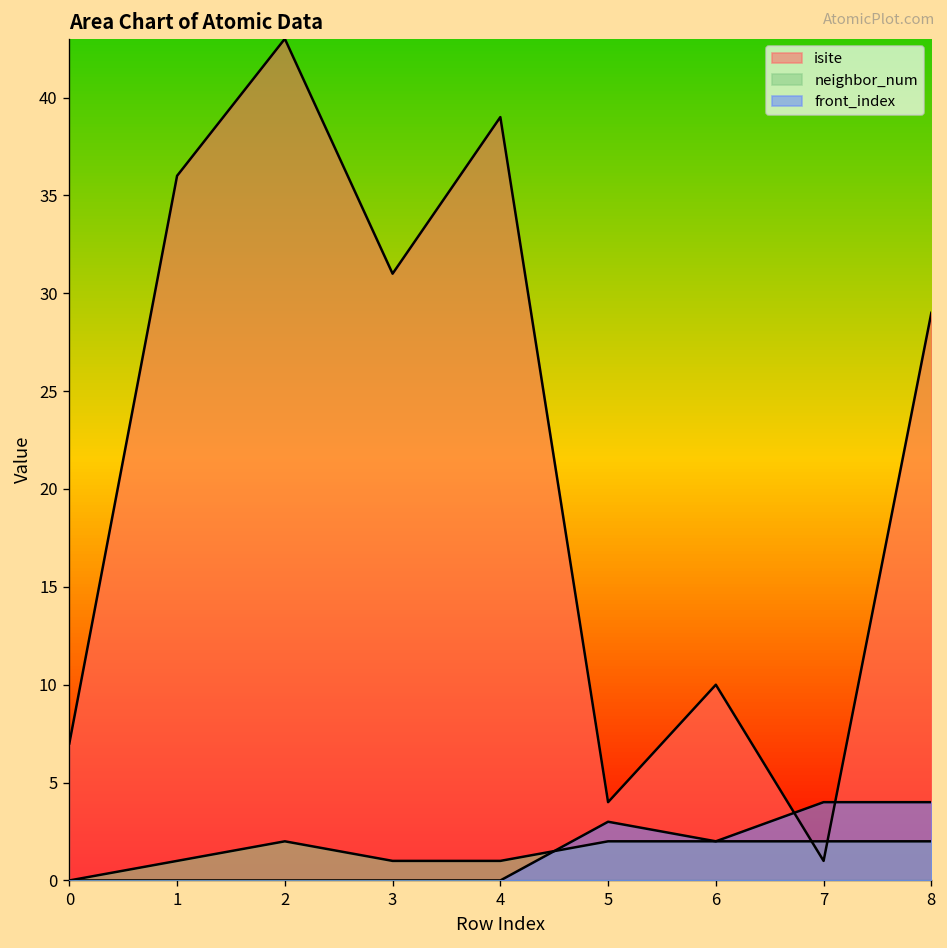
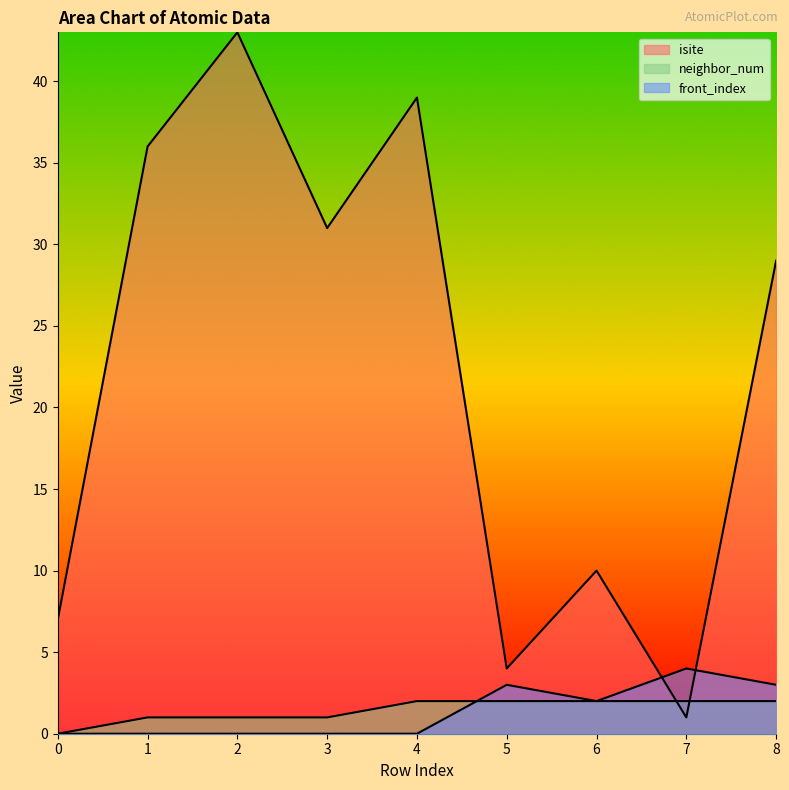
neighbor_num, 2: 2 -> 1
neighbor_num, 4: 1 -> 2
front_index, 8: 4 -> 3
